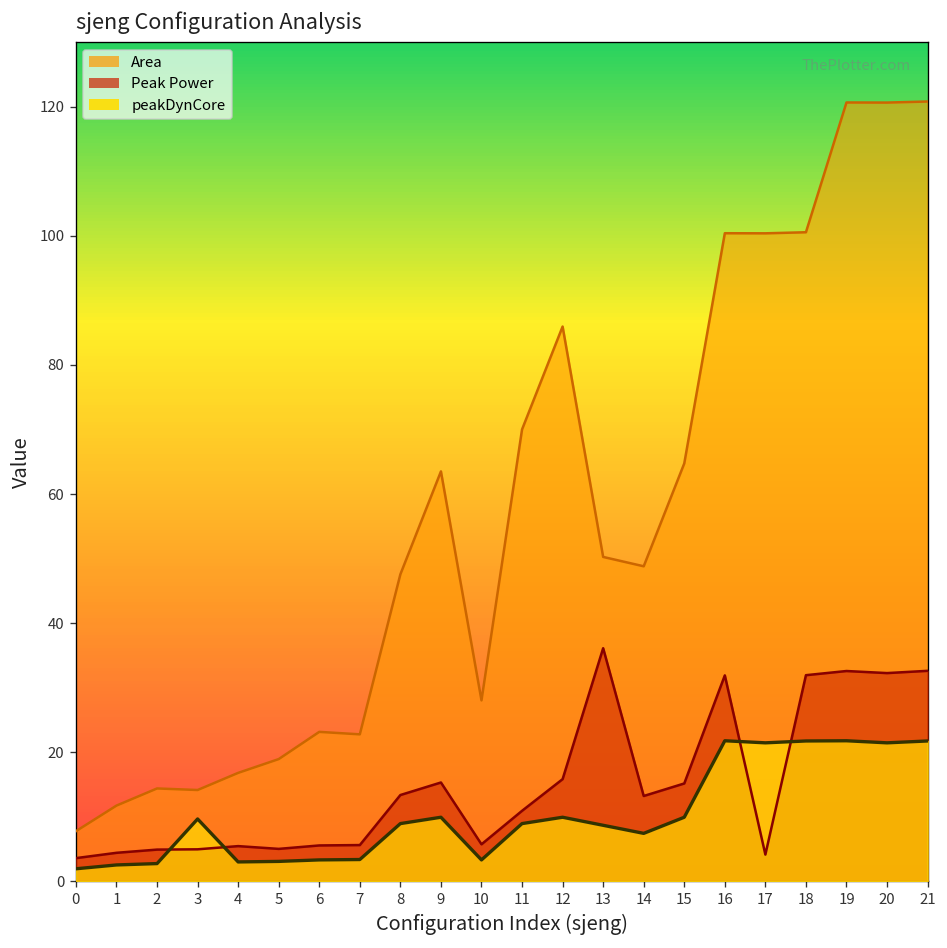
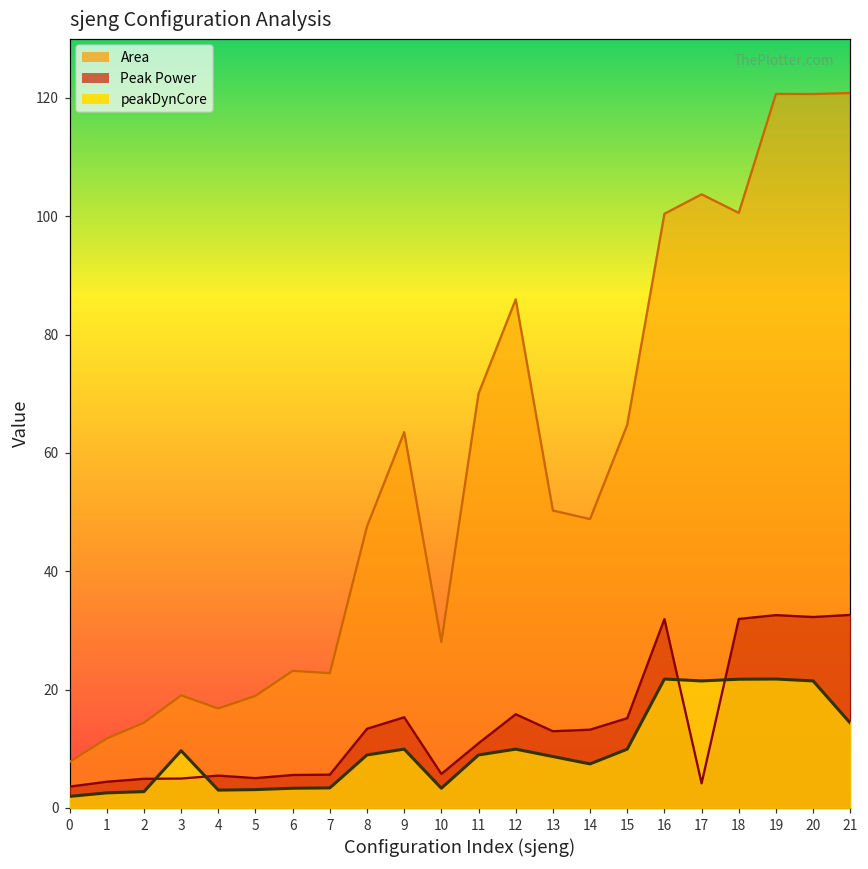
Area, 3: 14 -> 19
Peak Power, 13: 36 -> 13
Area, 17: 100 -> 104
peakDynCore, 21: 22 -> 14
